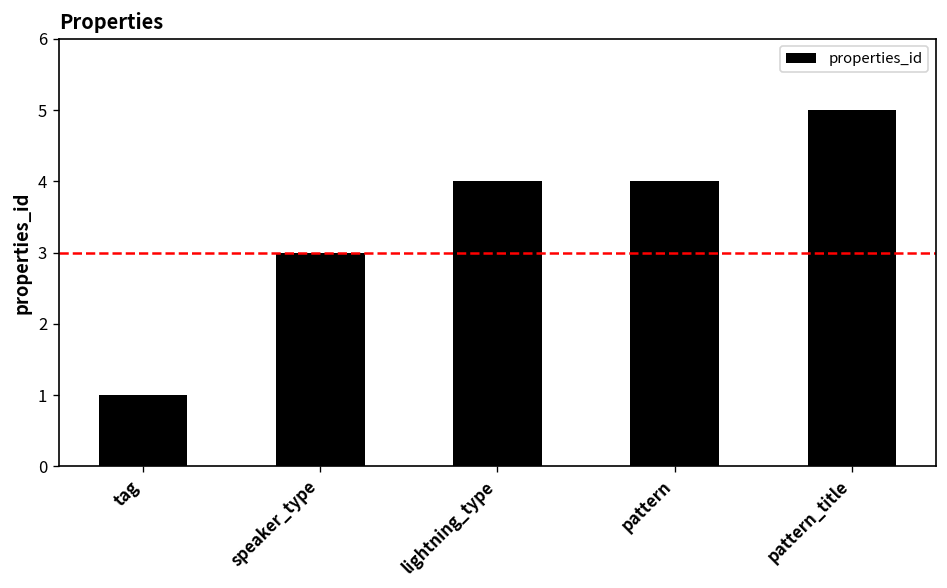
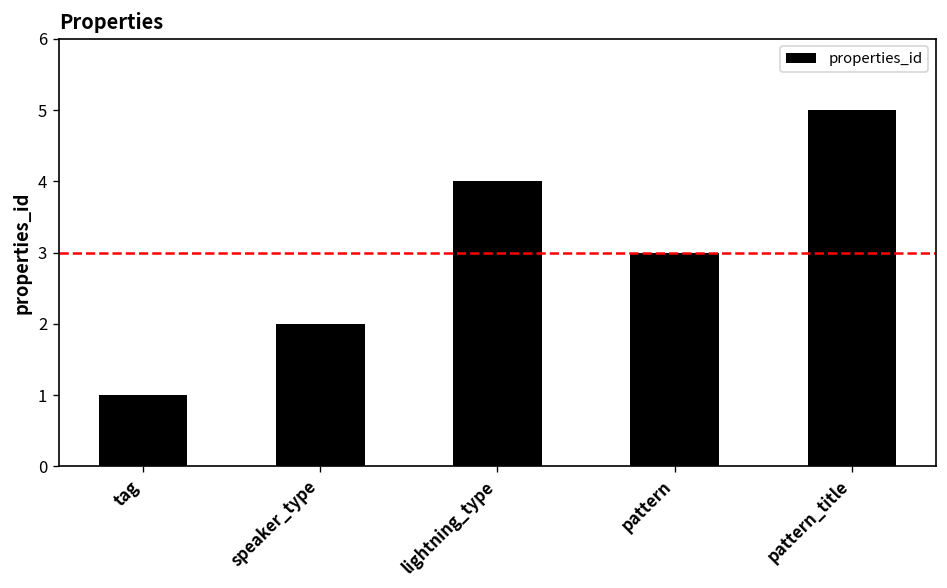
speaker_type: 3 -> 2
pattern: 4 -> 3
